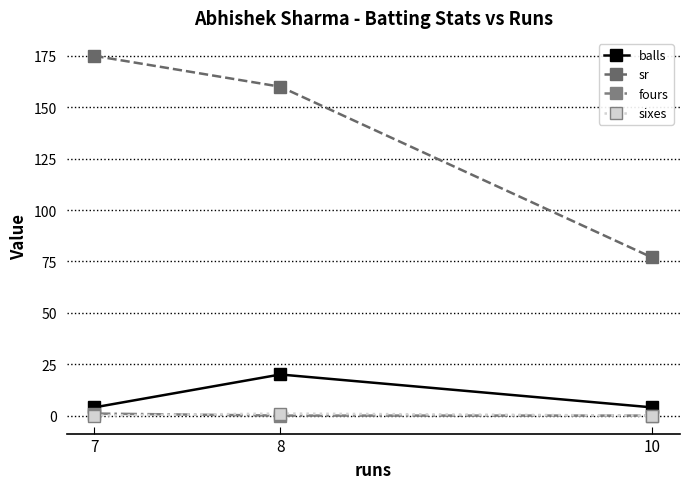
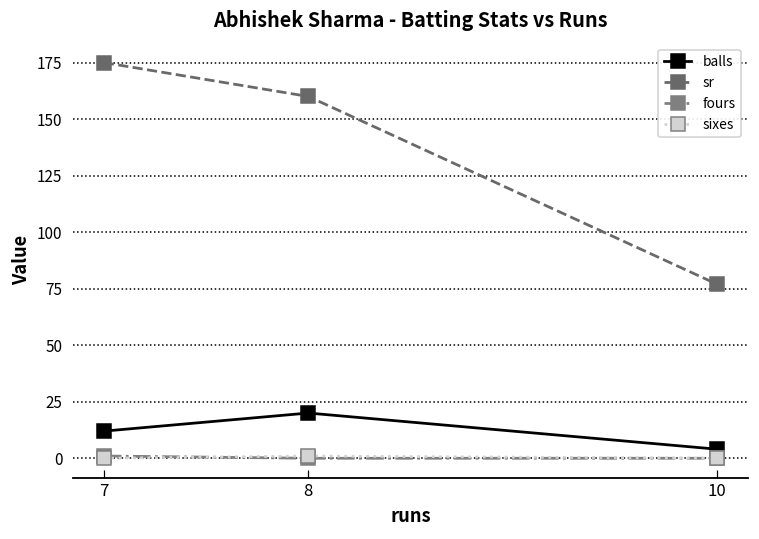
balls, 7: 4 -> 12
